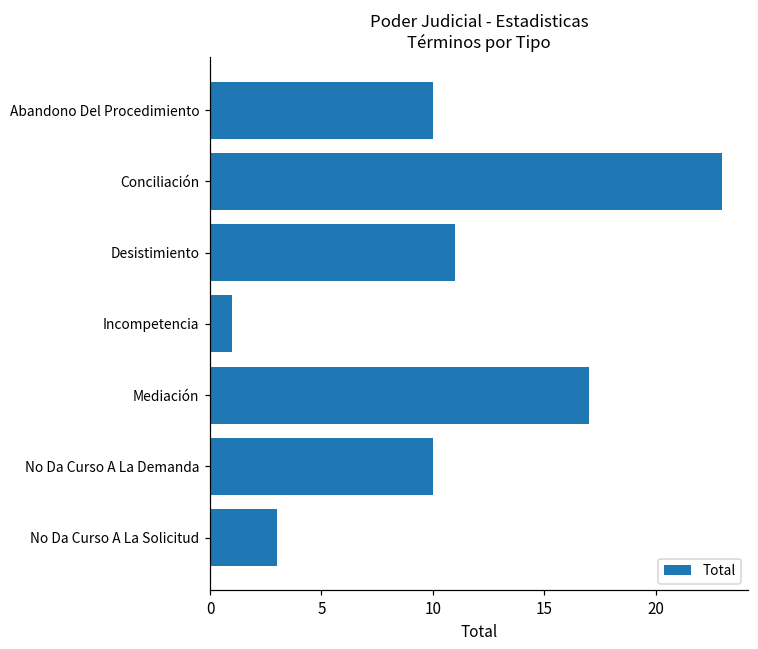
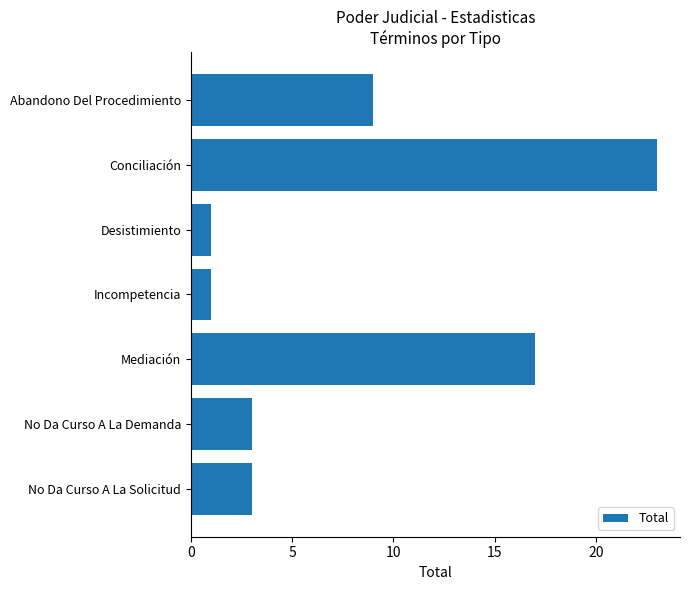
Abandono Del Procedimiento: 10 -> 9
Desistimiento: 11 -> 1
No Da Curso A La Demanda: 10 -> 3
